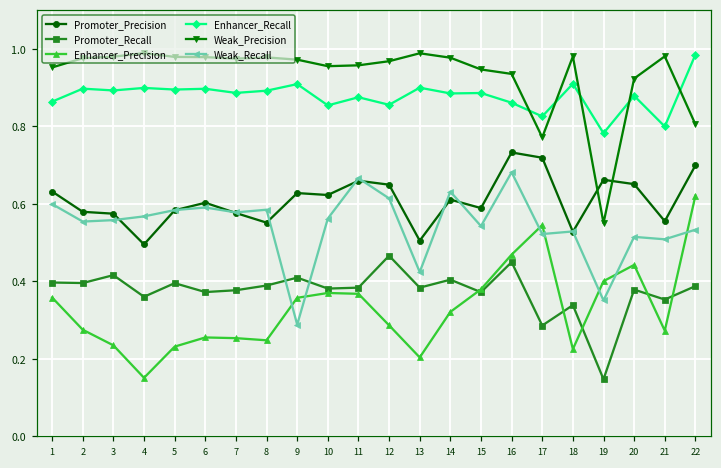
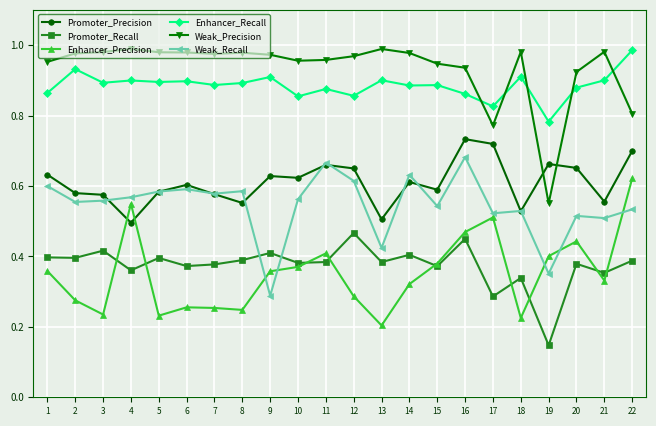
Enhancer_Recall, 2: 0.90 -> 0.93
Enhancer_Precision, 4: 0.15 -> 0.55
Enhancer_Precision, 11: 0.37 -> 0.41
Enhancer_Precision, 17: 0.55 -> 0.51
Enhancer_Precision, 21: 0.27 -> 0.33
Enhancer_Recall, 21: 0.8 -> 0.9
